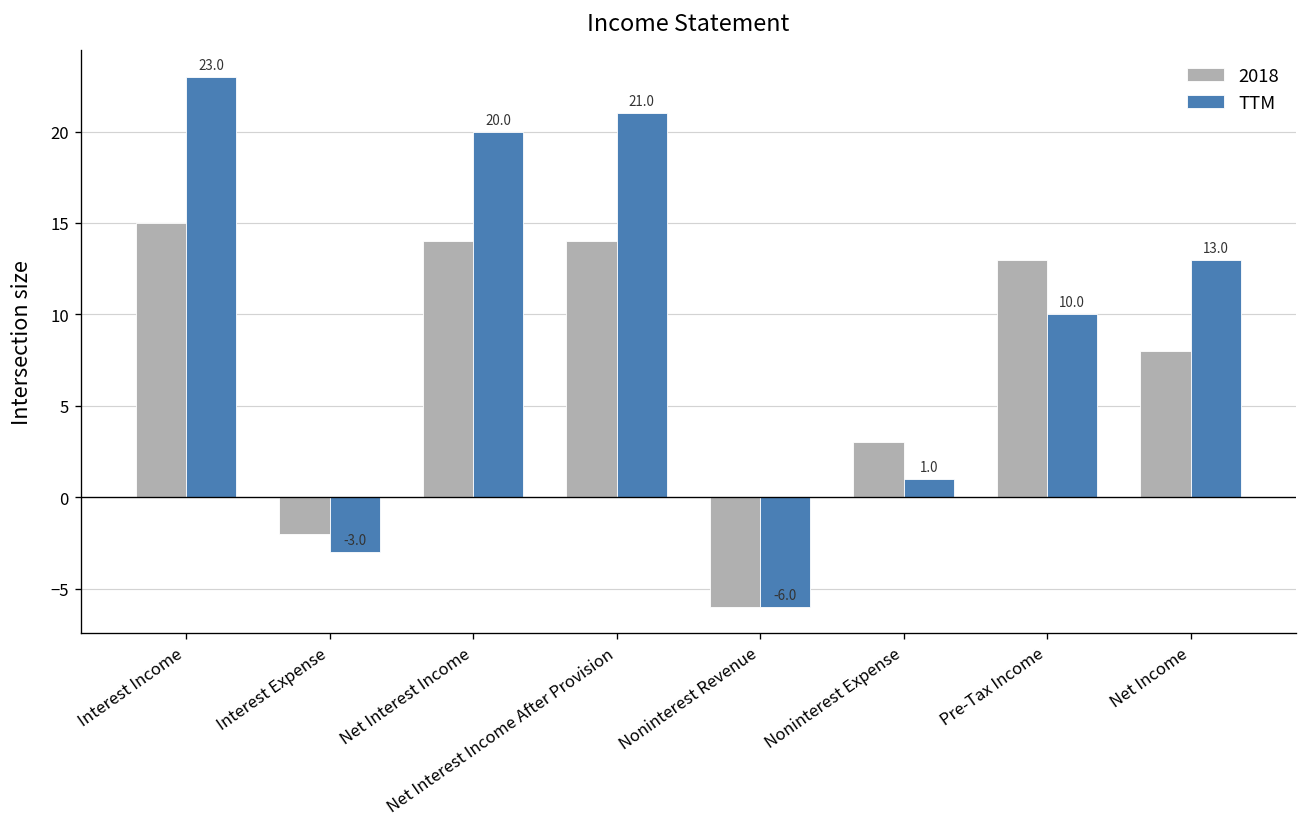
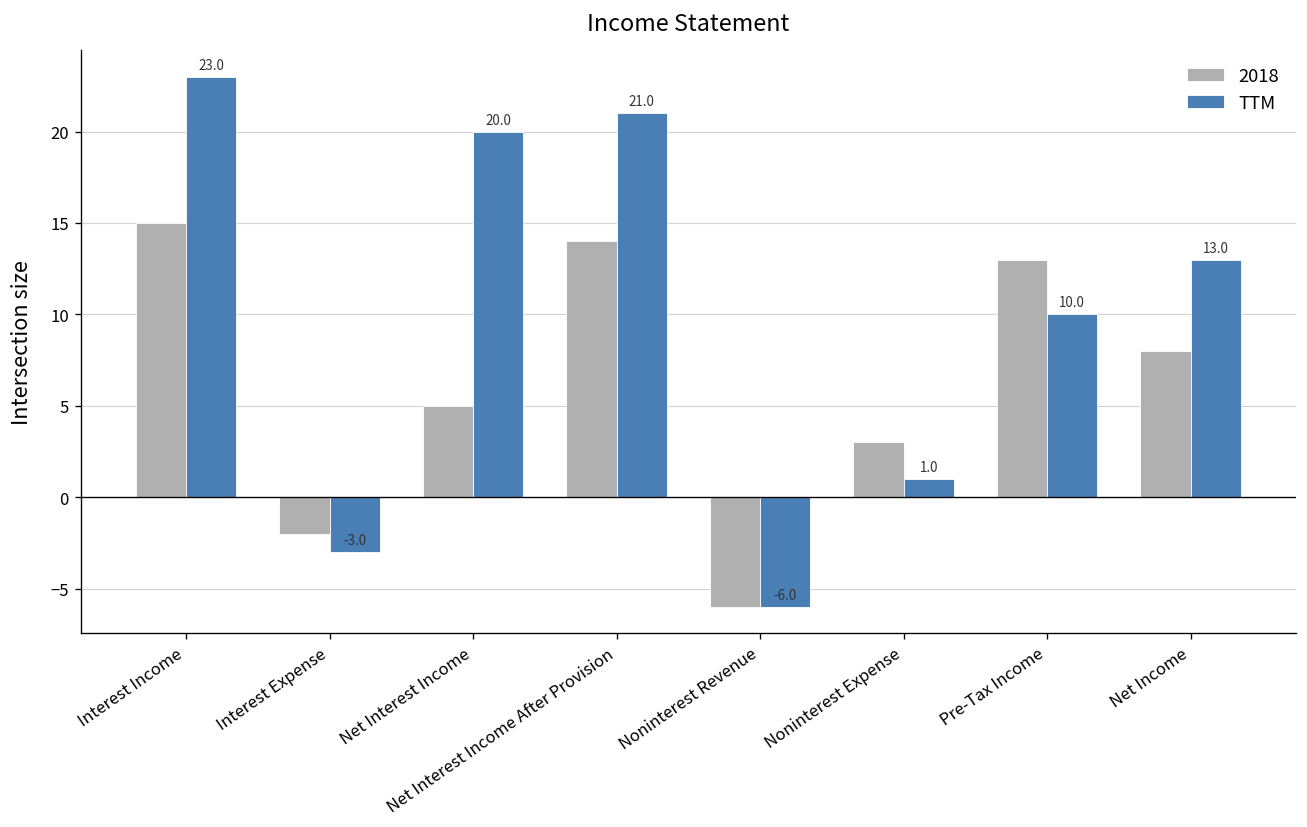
2018, Net Interest Income: 14 -> 5
